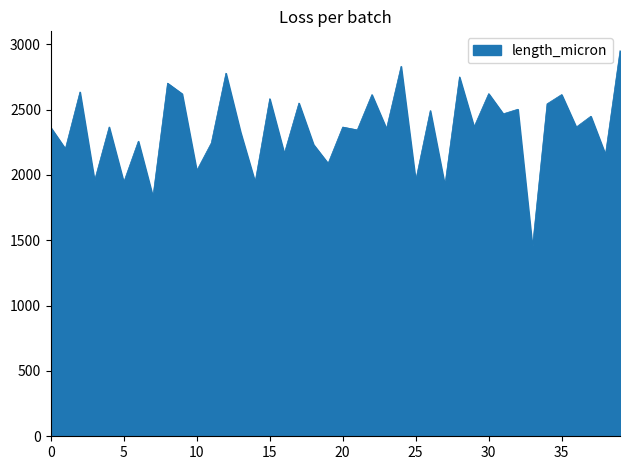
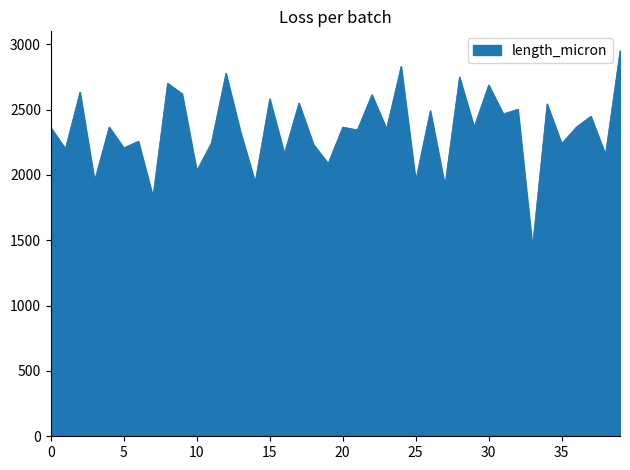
5: 1950 -> 2210
30: 2620 -> 2690
35: 2620 -> 2240
